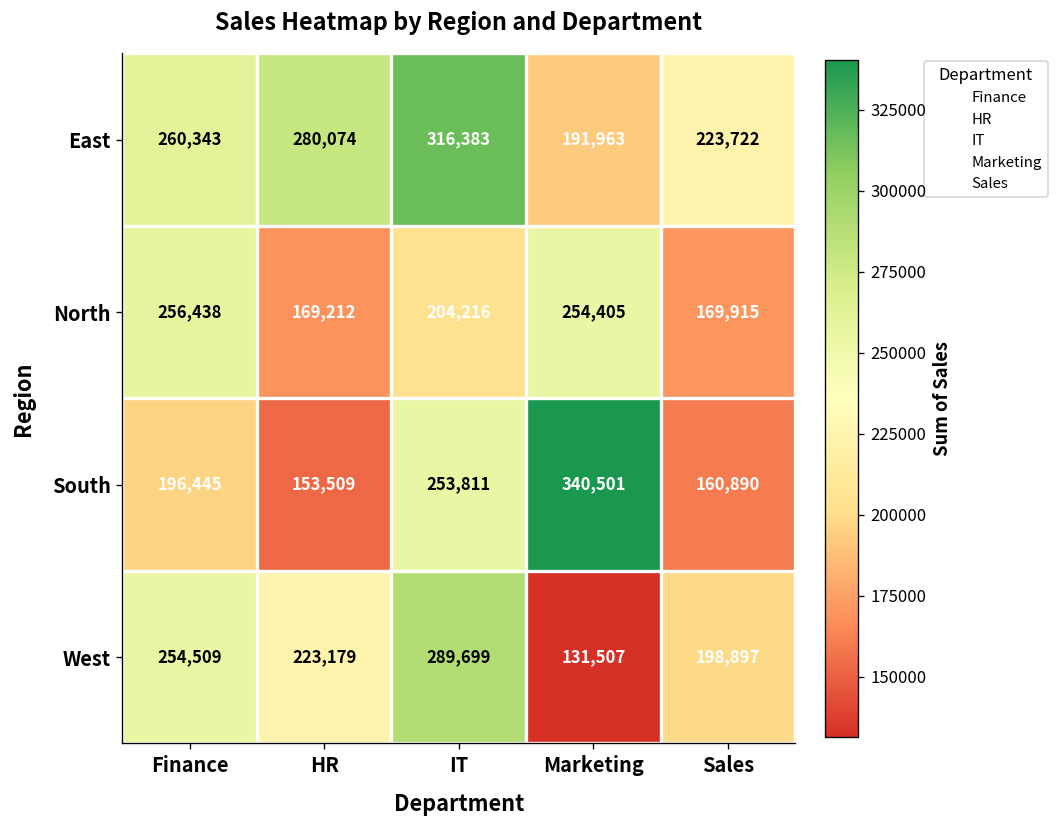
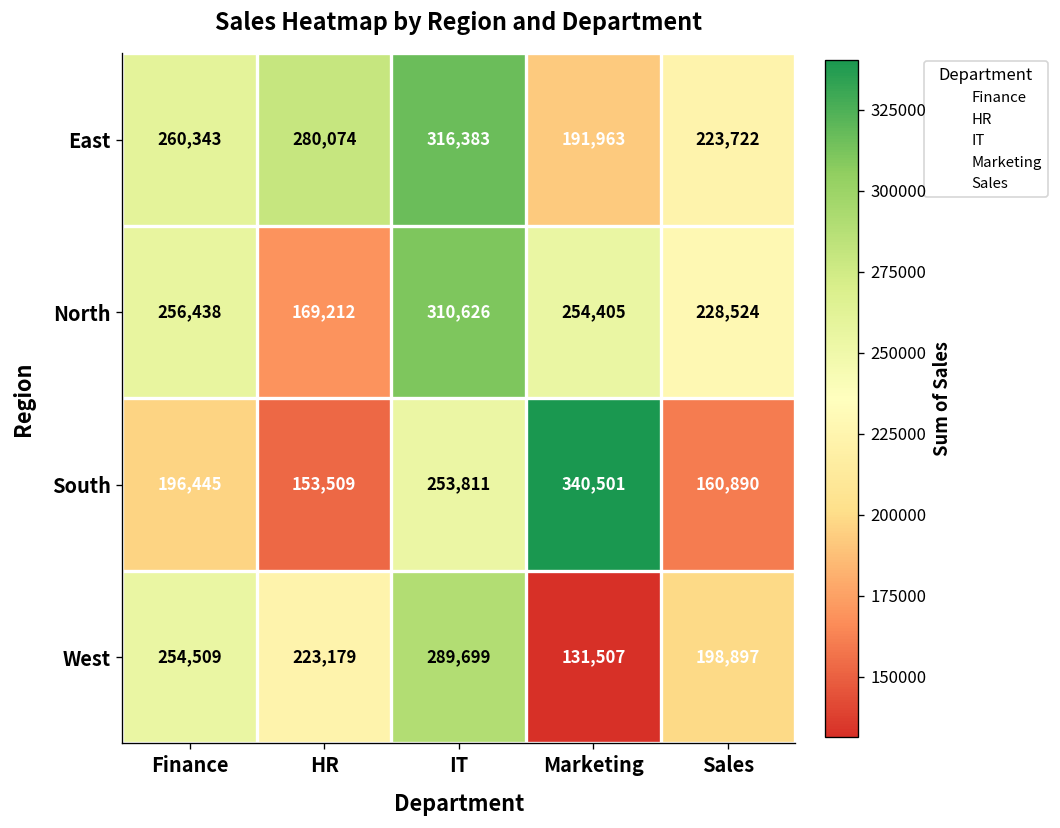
North, IT: 204,216 -> 310,626
North, Sales: 169,915 -> 228,524
